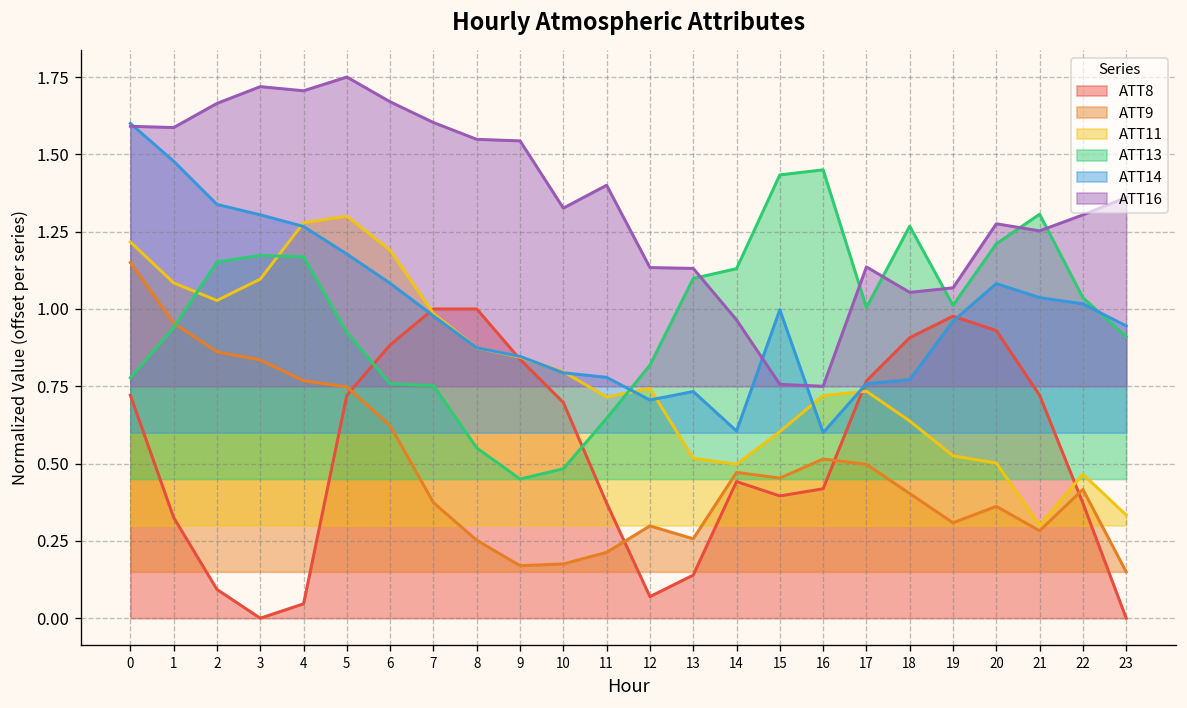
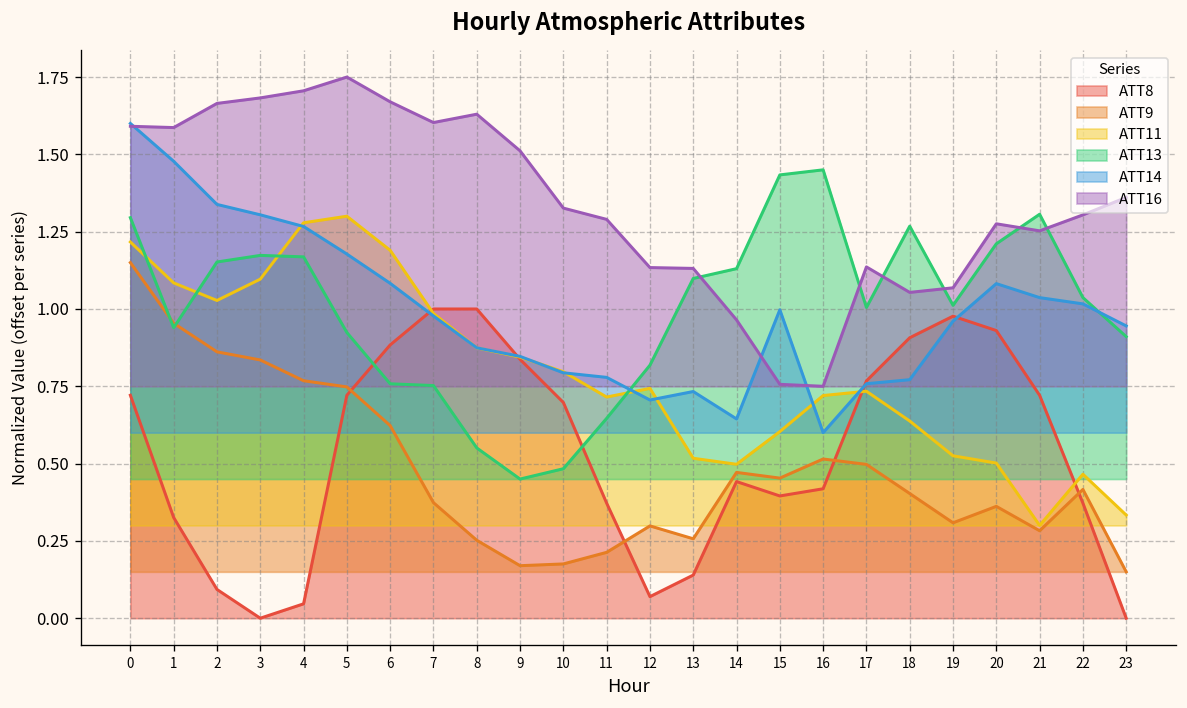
ATT13, 0: 0.78 -> 1.30
ATT16, 3: 1.72 -> 1.68
ATT16, 8: 1.55 -> 1.63
ATT16, 9: 1.54 -> 1.51
ATT16, 11: 1.40 -> 1.29
ATT14, 14: 0.61 -> 0.64
